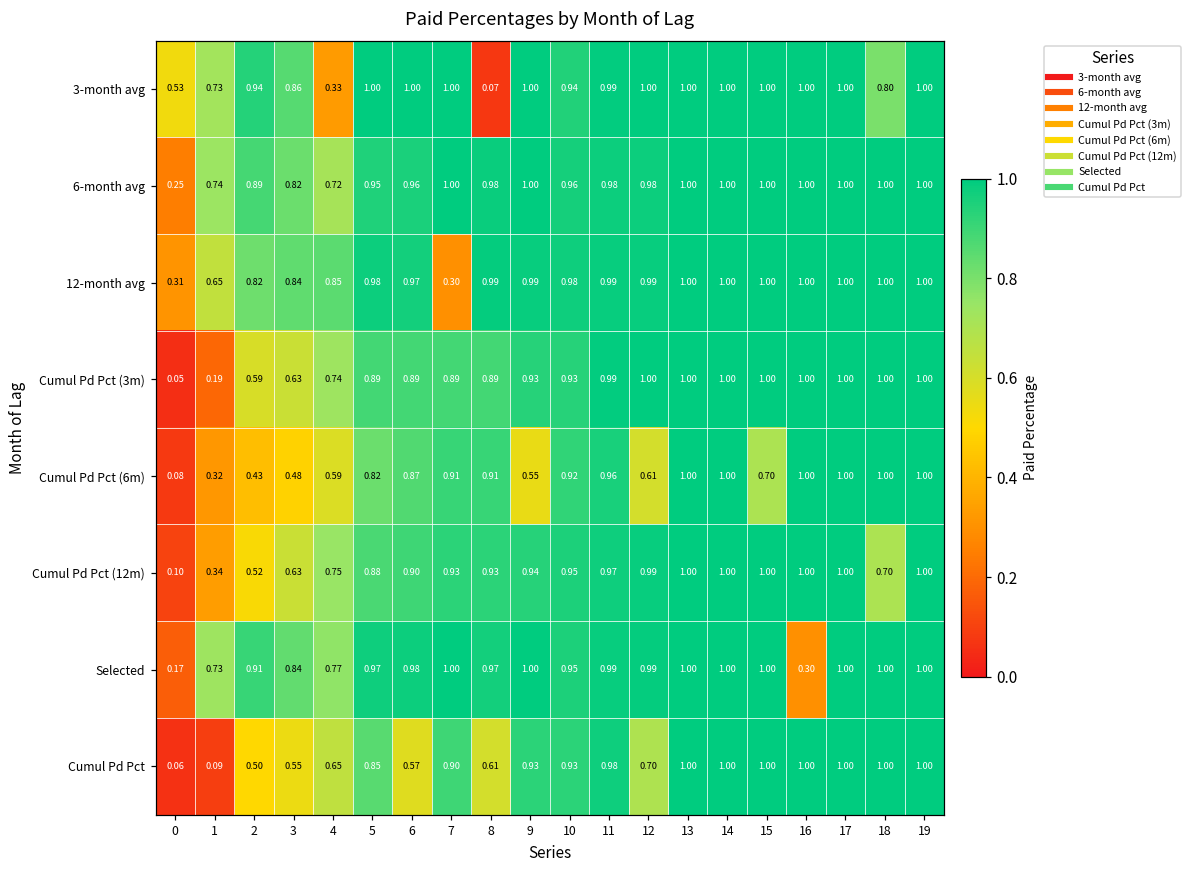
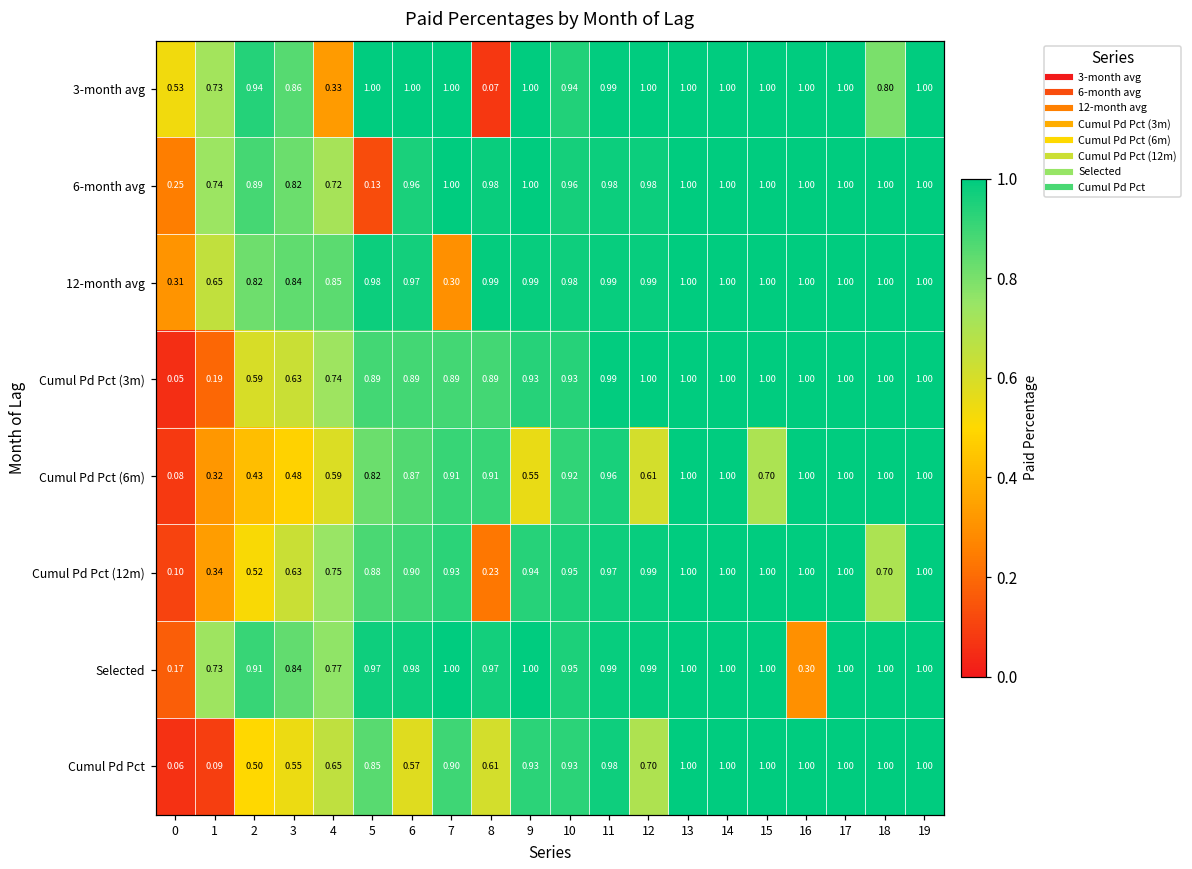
6-month avg, 5: 0.95 -> 0.13
Cumul Pd Pct (12m), 8: 0.93 -> 0.23
